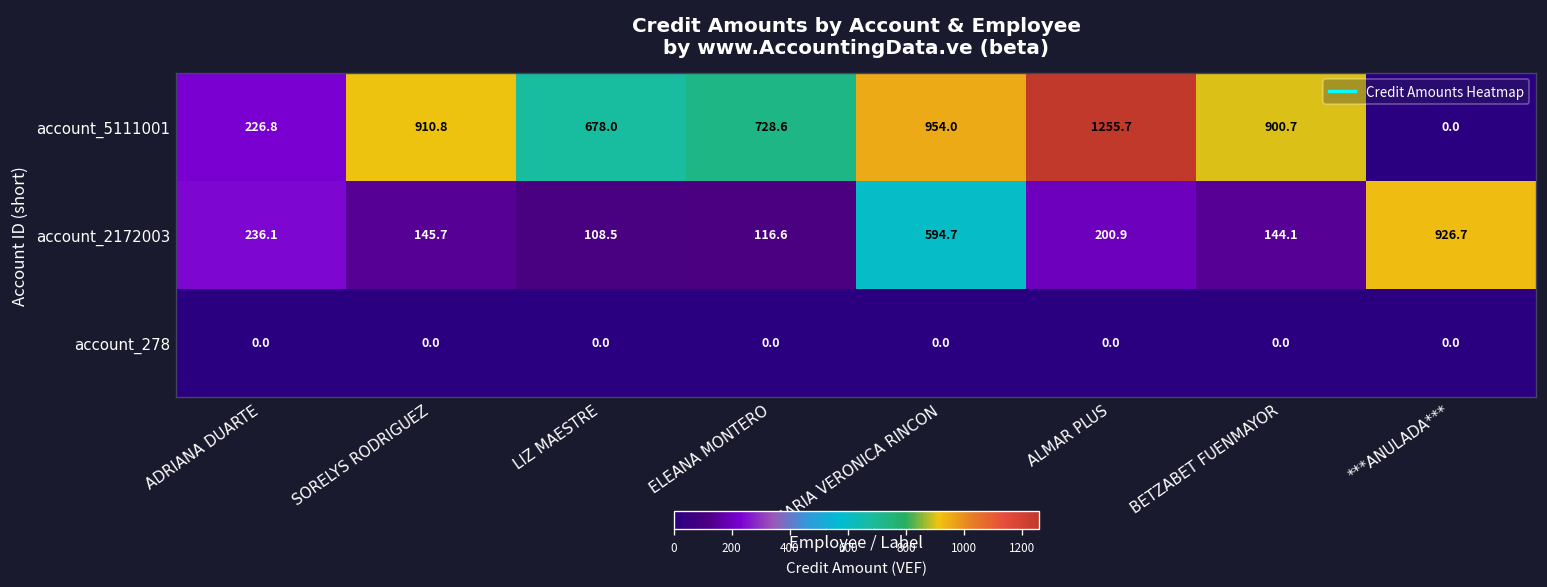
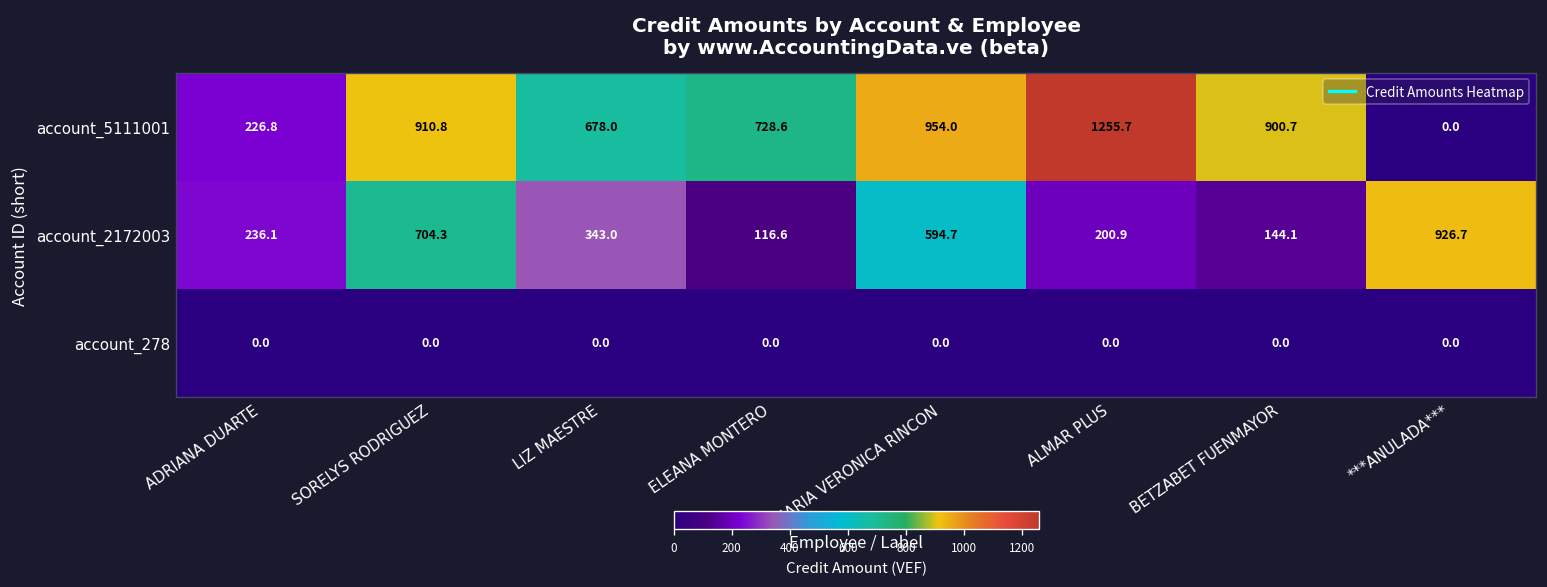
account_2172003, SORELYS RODRIGUEZ: 145.7 -> 704.3
account_2172003, LIZ MAESTRE: 108.5 -> 343.0
